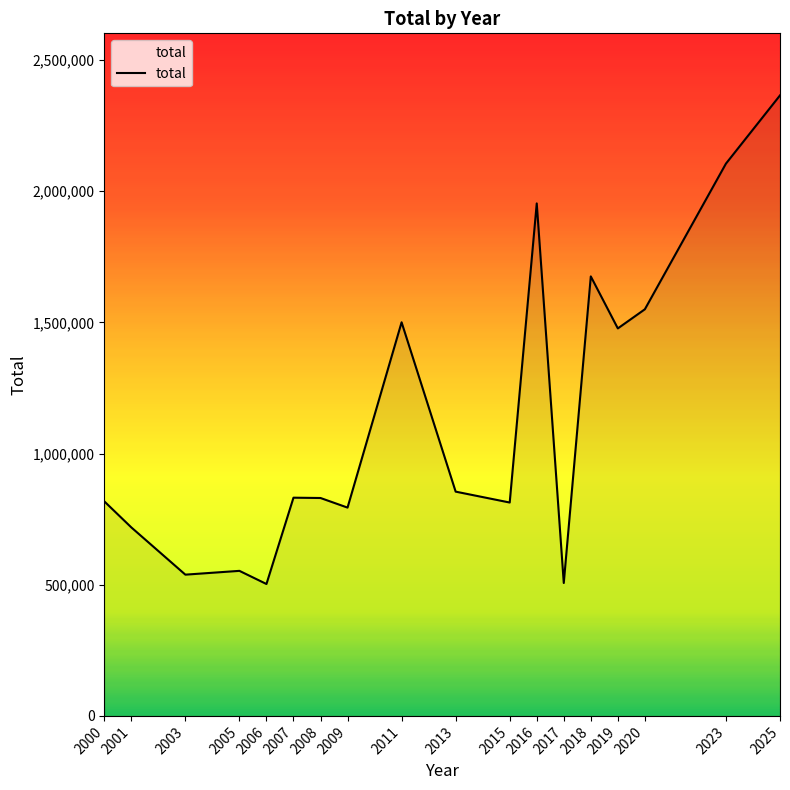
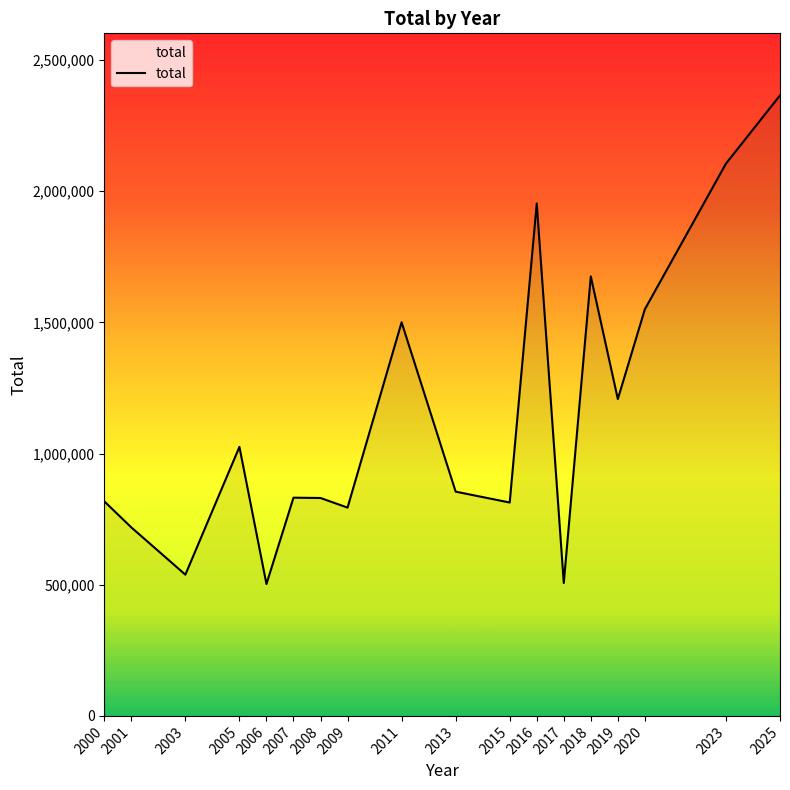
2005: 550,000 -> 1,030,000
2019: 1,480,000 -> 1,210,000
